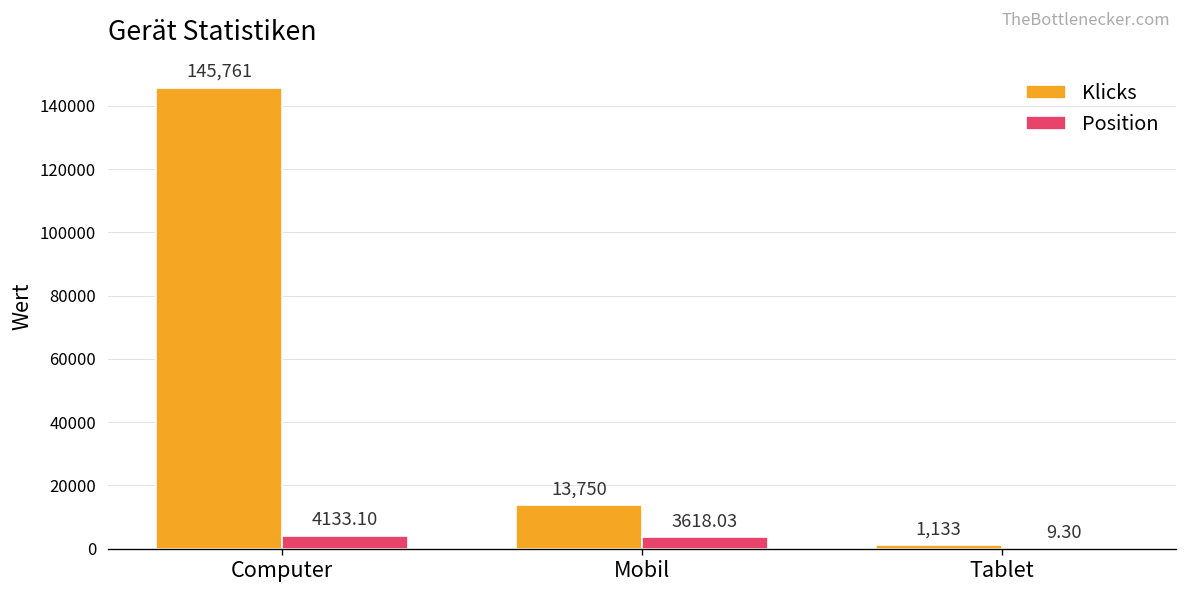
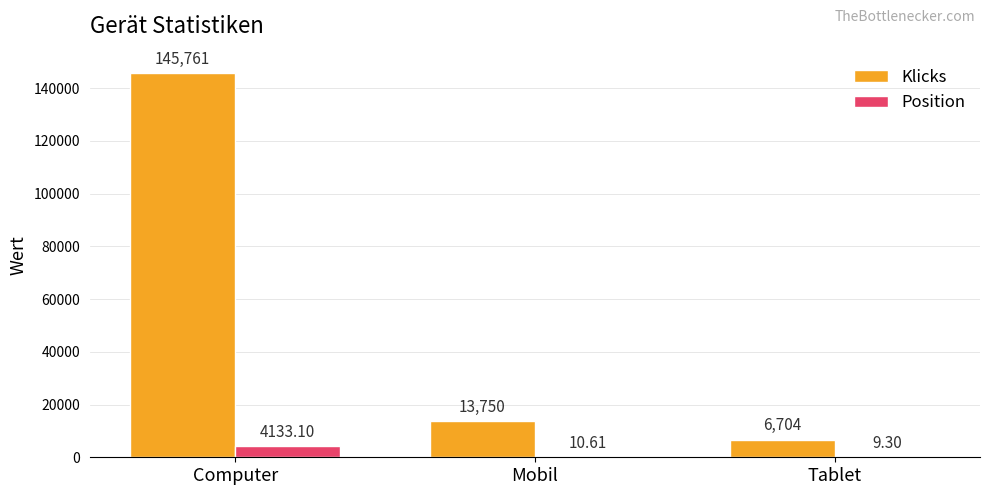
Position, Mobil: 3618.03 -> 10.61
Klicks, Tablet: 1,133 -> 6,704
